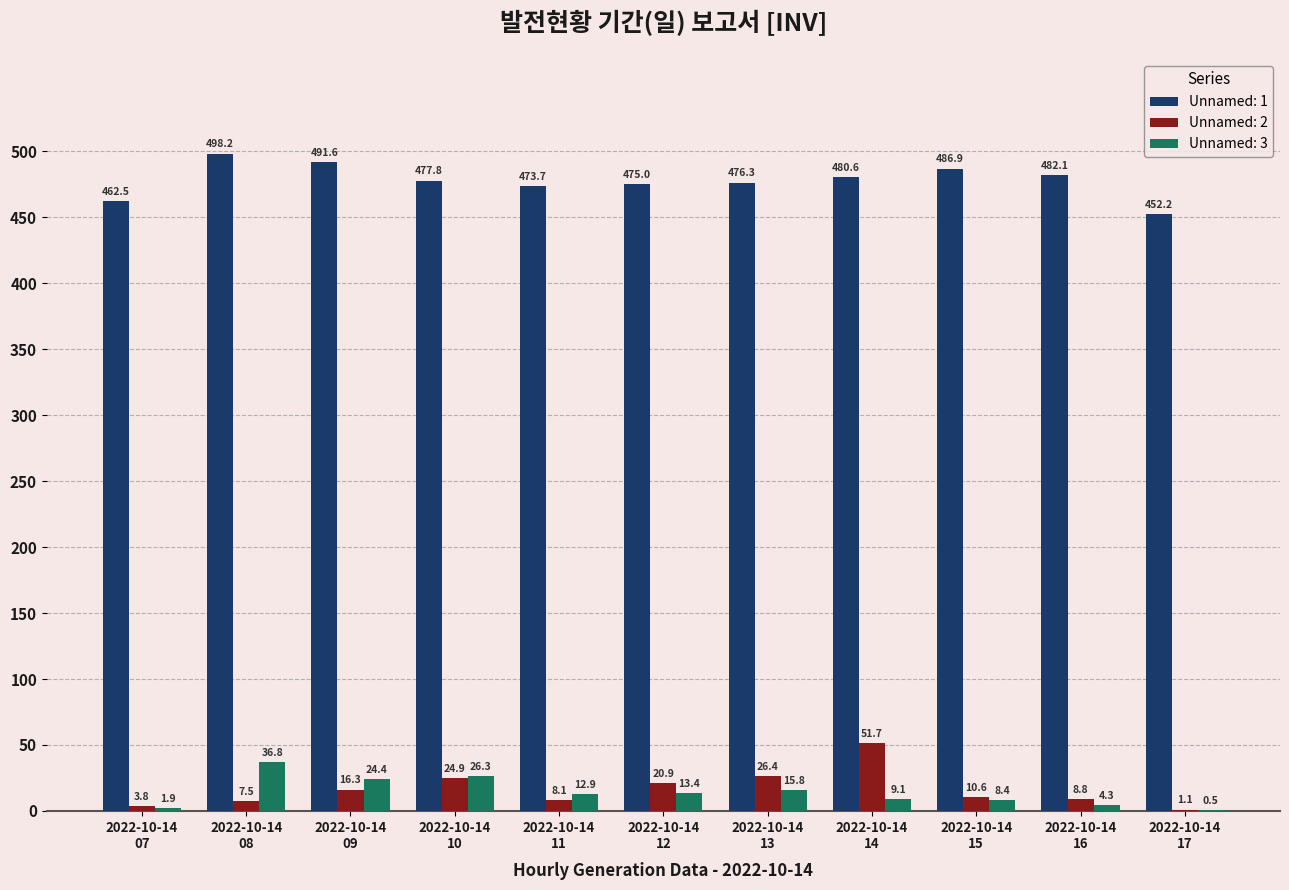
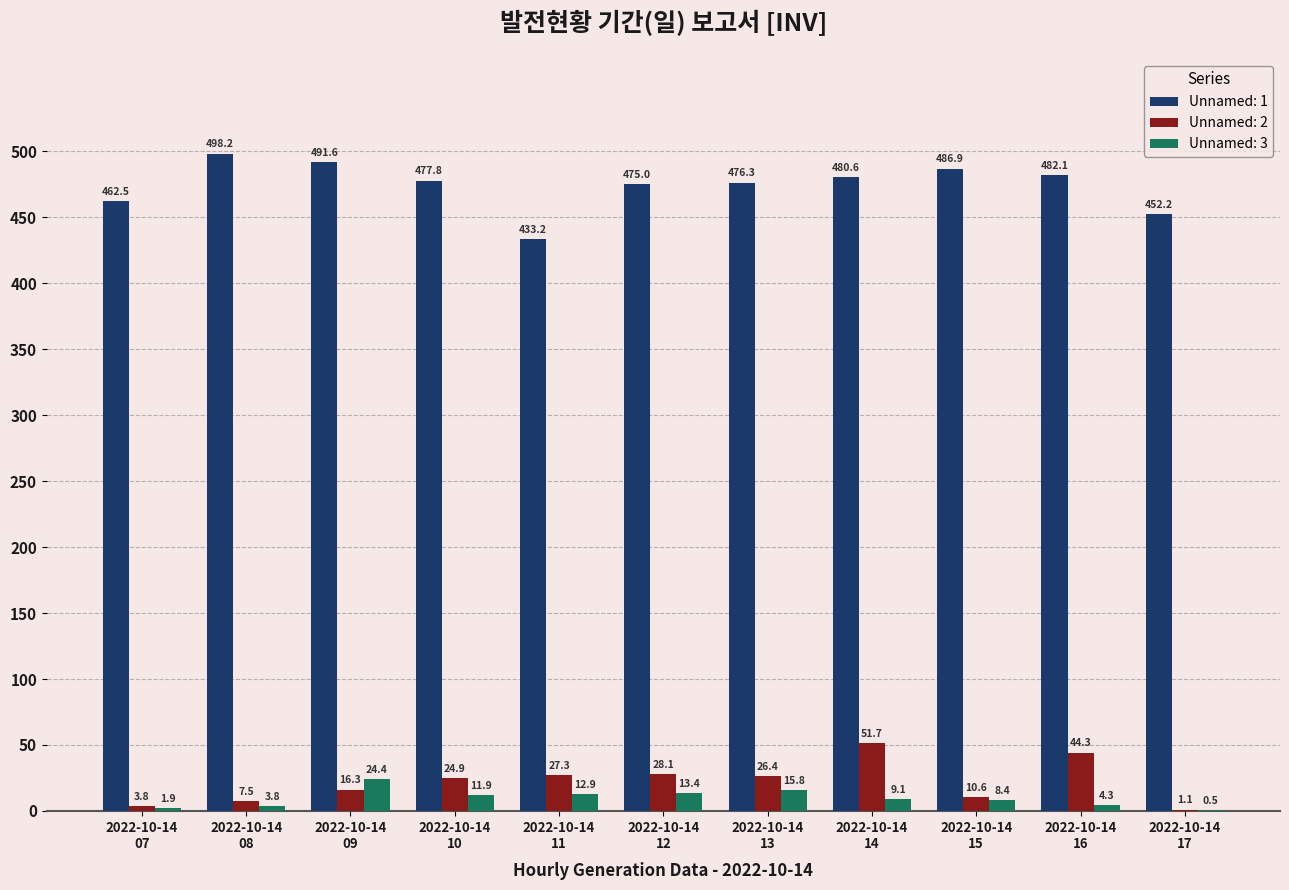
Unnamed: 3, 2022-10-14 08: 36.8 -> 3.8
Unnamed: 3, 2022-10-14 10: 26.3 -> 11.9
Unnamed: 1, 2022-10-14 11: 473.7 -> 433.2
Unnamed: 2, 2022-10-14 11: 8.1 -> 27.3
Unnamed: 2, 2022-10-14 12: 20.9 -> 28.1
Unnamed: 2, 2022-10-14 16: 8.8 -> 44.3
